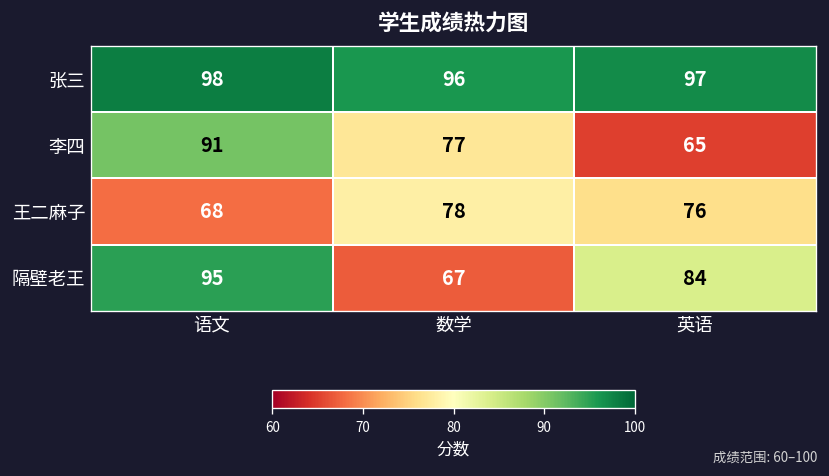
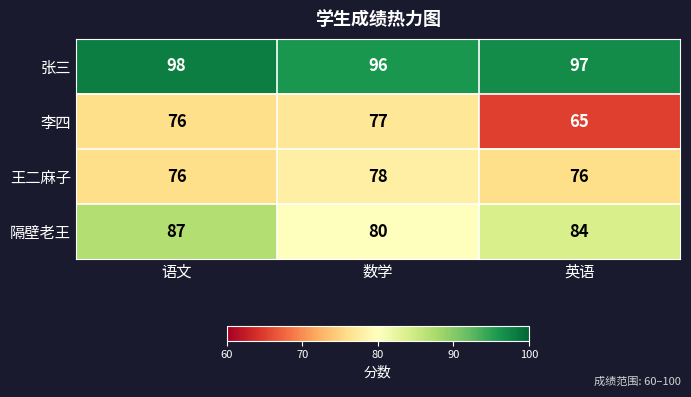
李四, 语文: 91 -> 76
王二麻子, 语文: 68 -> 76
隔壁老王, 语文: 95 -> 87
隔壁老王, 数学: 67 -> 80
